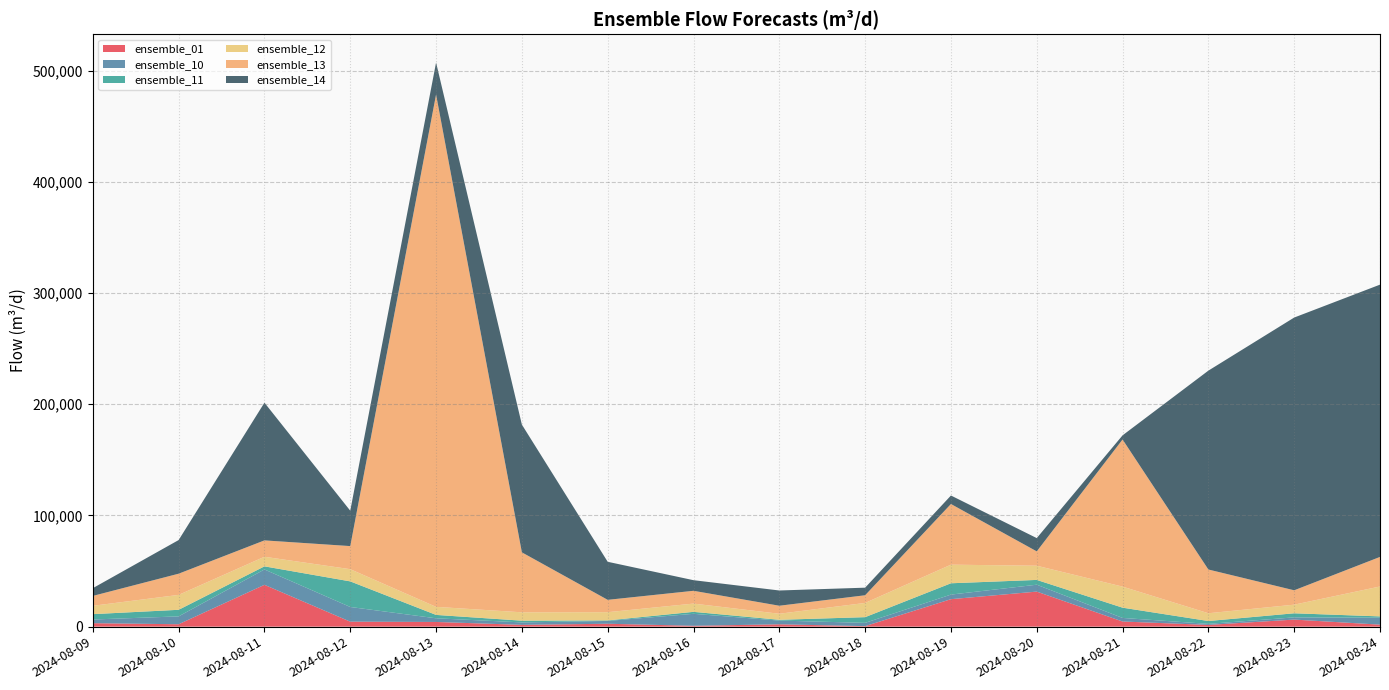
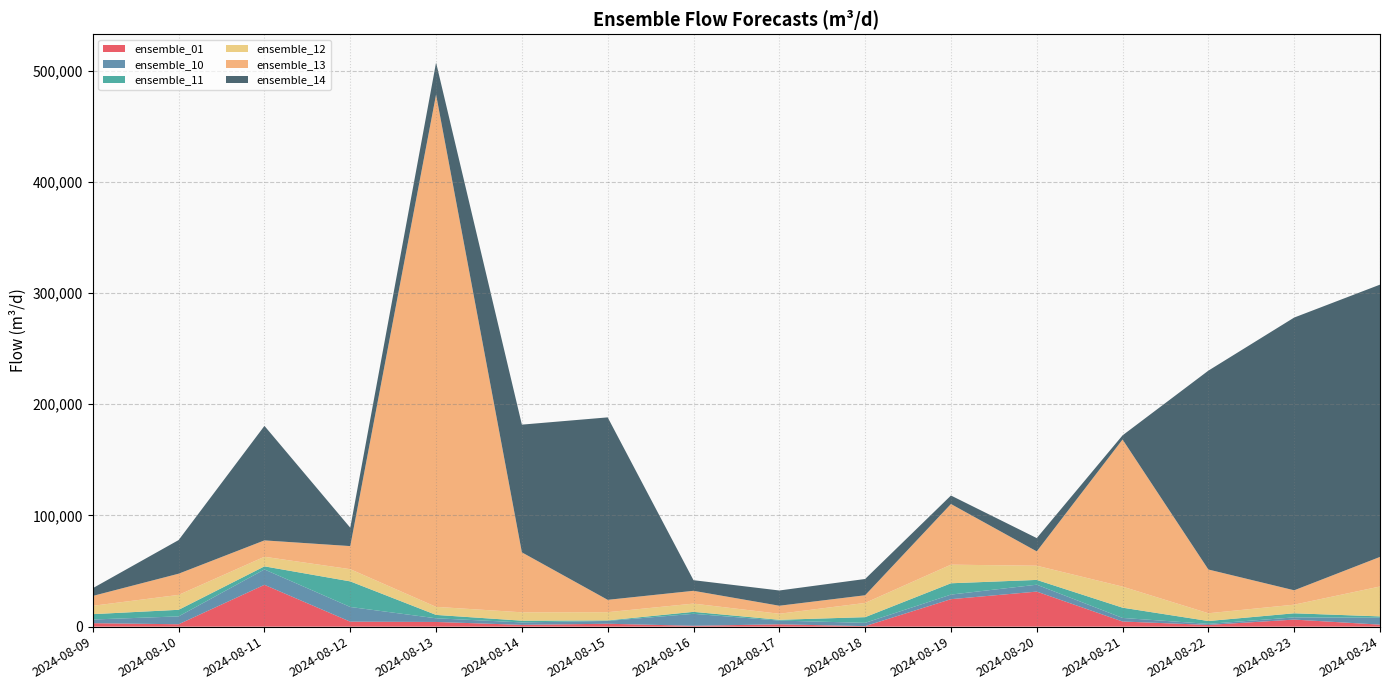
ensemble_14, 2024-08-11: 124,000 -> 103,000
ensemble_14, 2024-08-12: 32,000 -> 17,000
ensemble_14, 2024-08-15: 34,000 -> 164,000
ensemble_14, 2024-08-18: 7,000 -> 15,000
